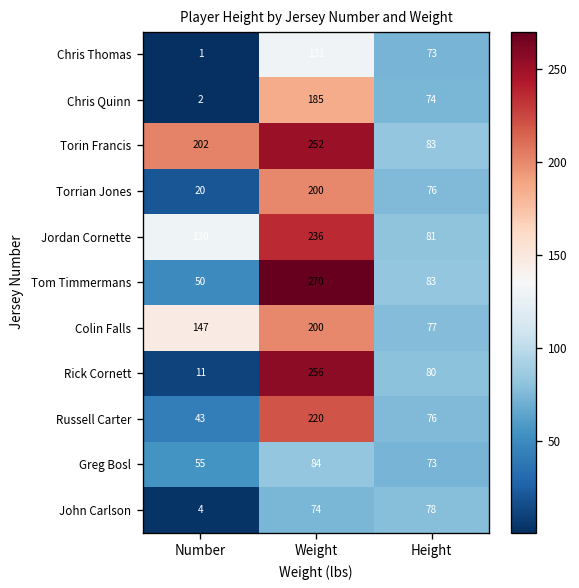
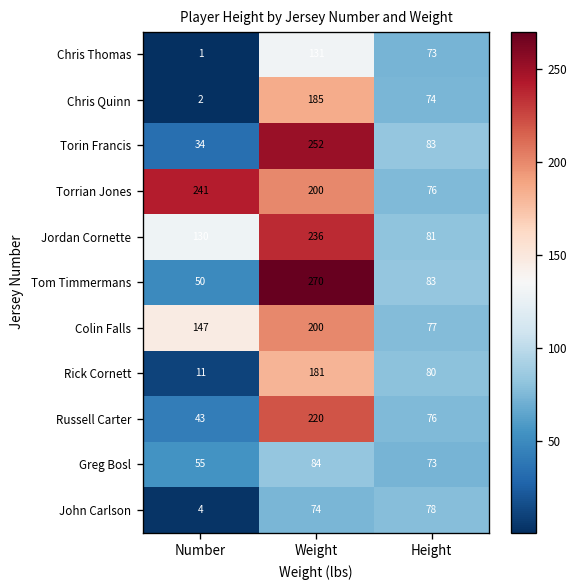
Torin Francis, Number: 202 -> 34
Torrian Jones, Number: 20 -> 241
Rick Cornett, Weight: 256 -> 181
